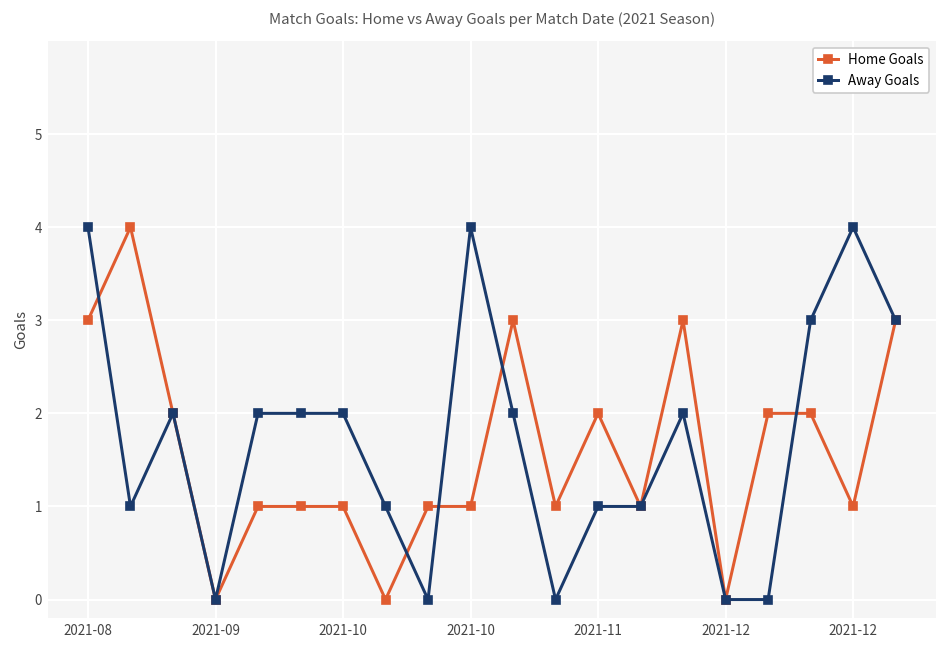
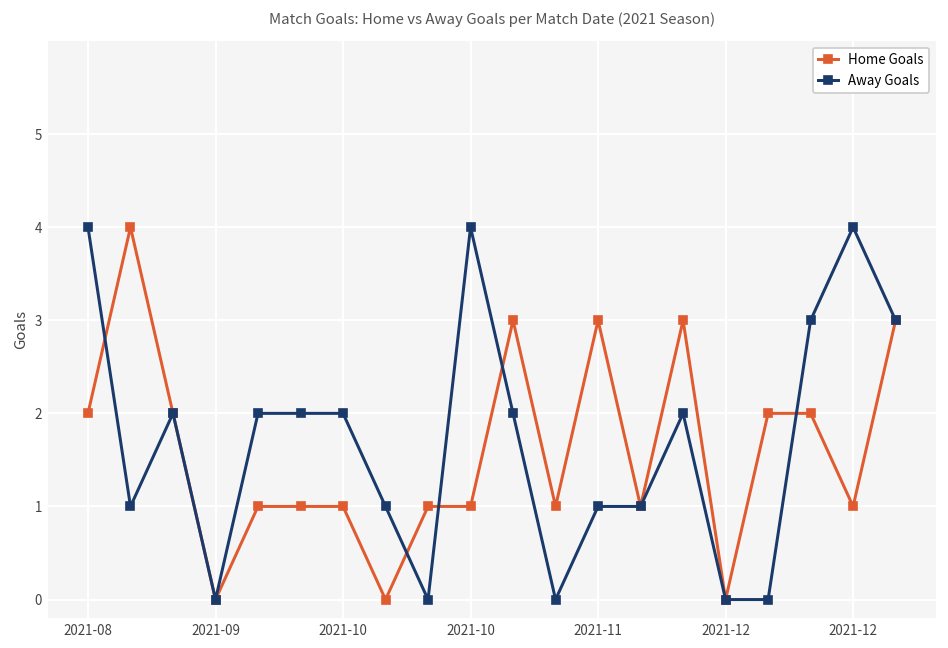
Home Goals, 2021-08: 3 -> 2
Home Goals, 2021-11: 2 -> 3
